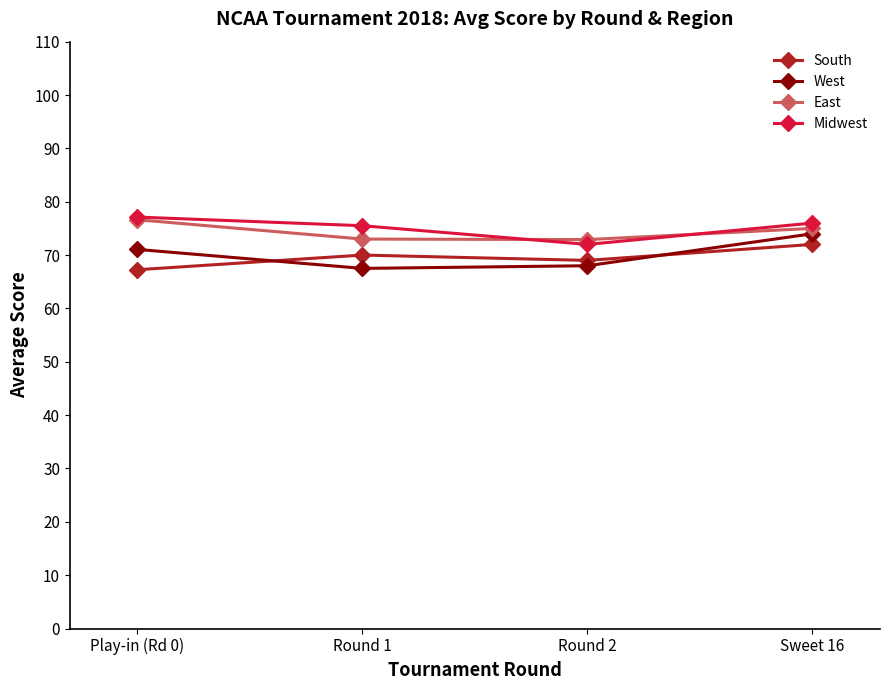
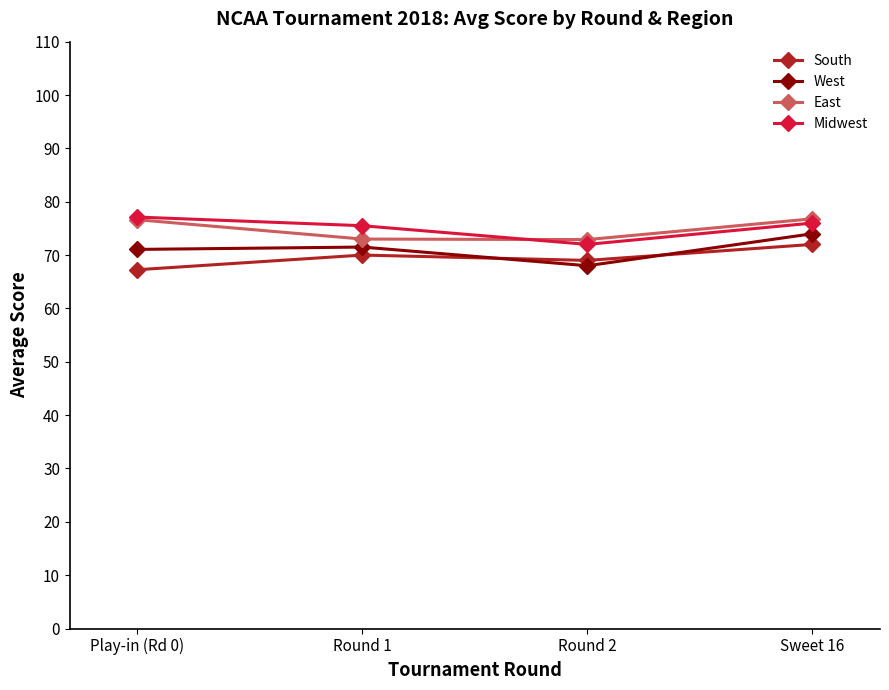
West, Round 1: 68 -> 72
East, Sweet 16: 75 -> 77
